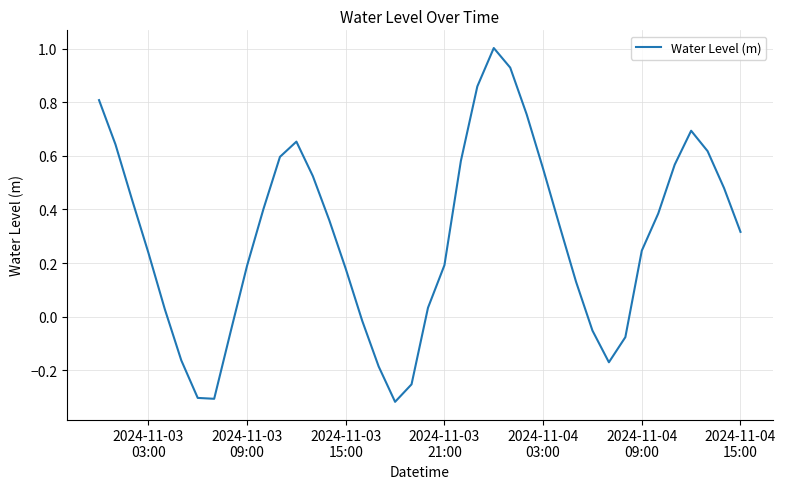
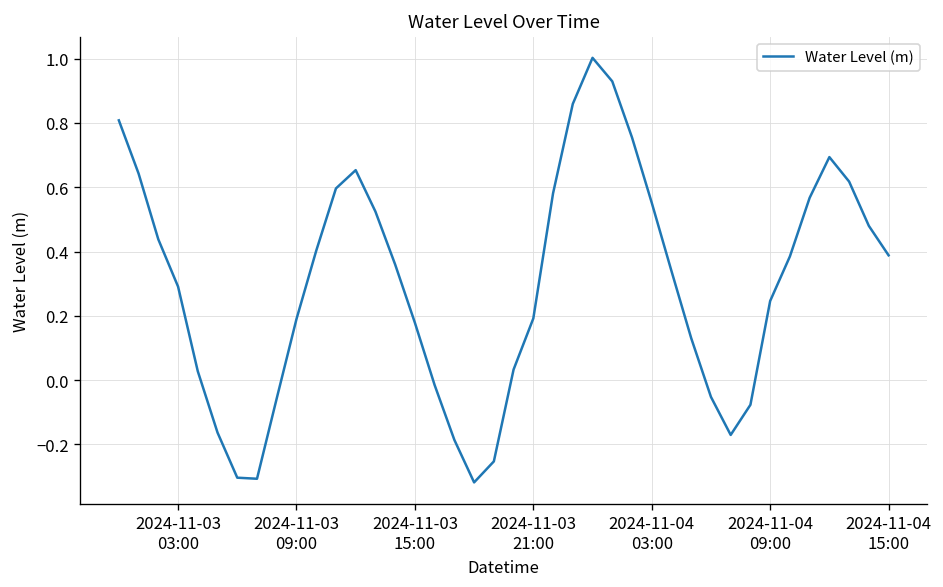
2024-11-03 03:00: 0.24 -> 0.29
2024-11-04 15:00: 0.32 -> 0.39
